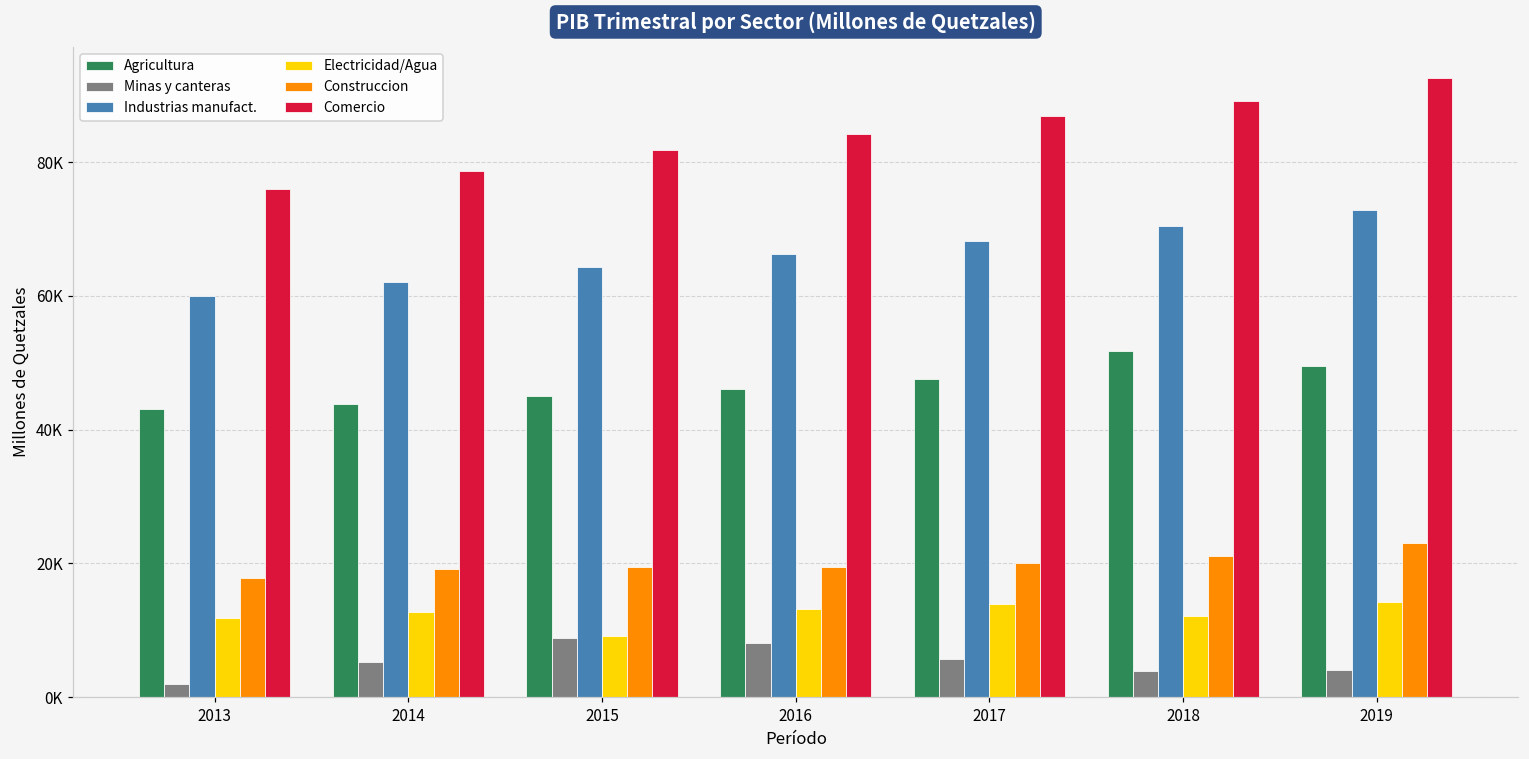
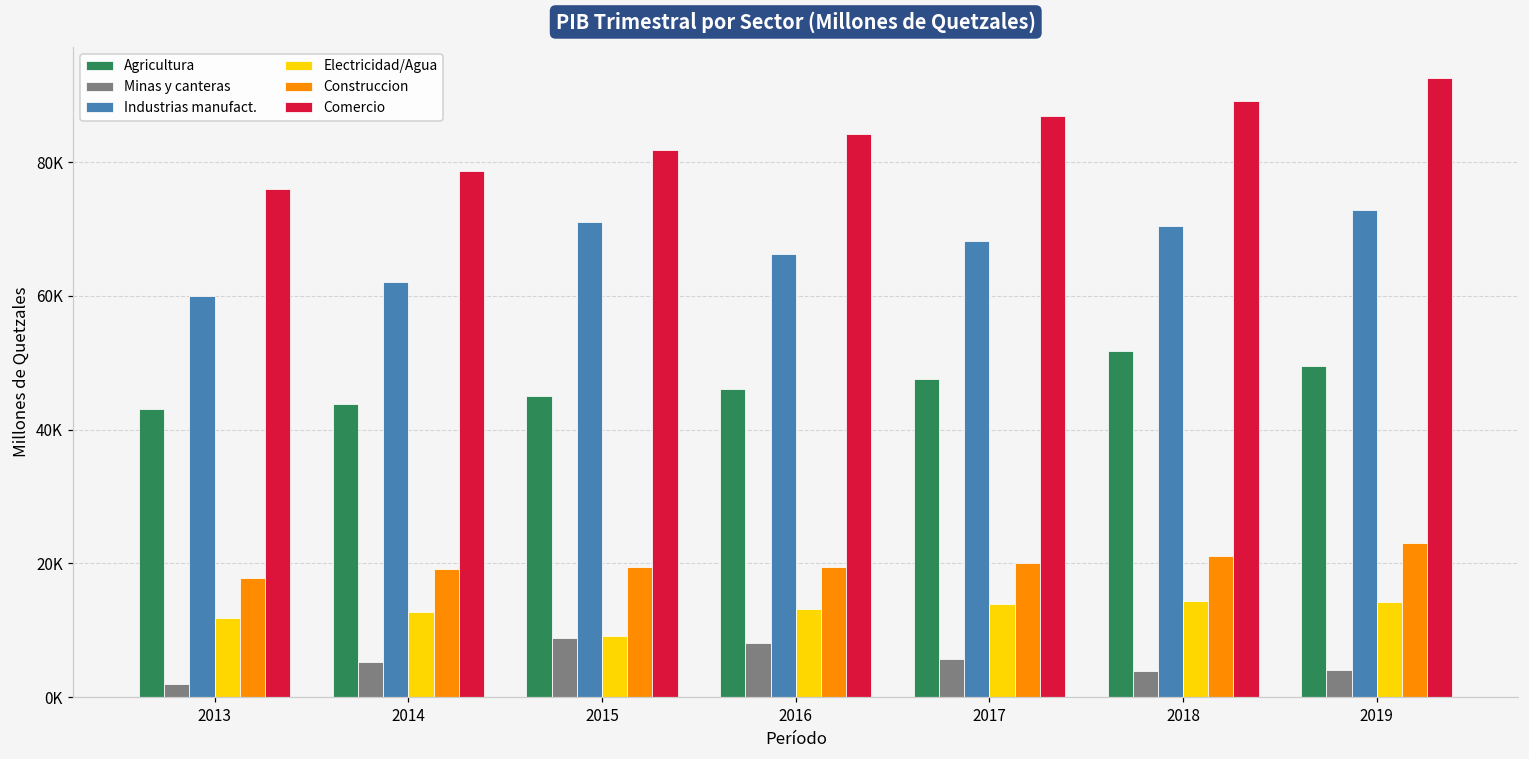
Industrias manufact., 2015: 64000 -> 71000
Electricidad/Agua, 2018: 12000 -> 14000
